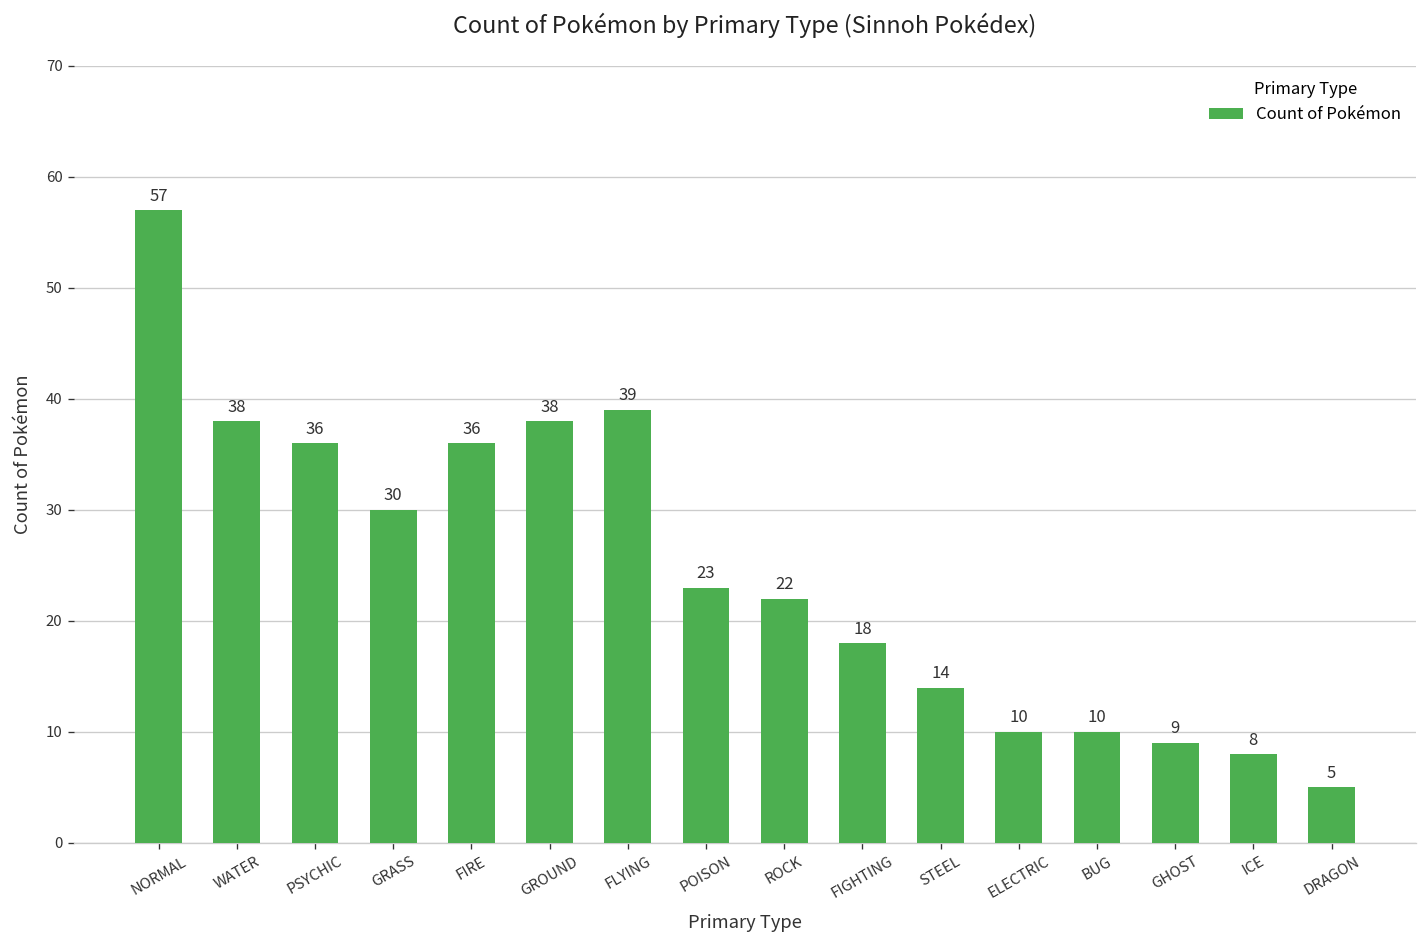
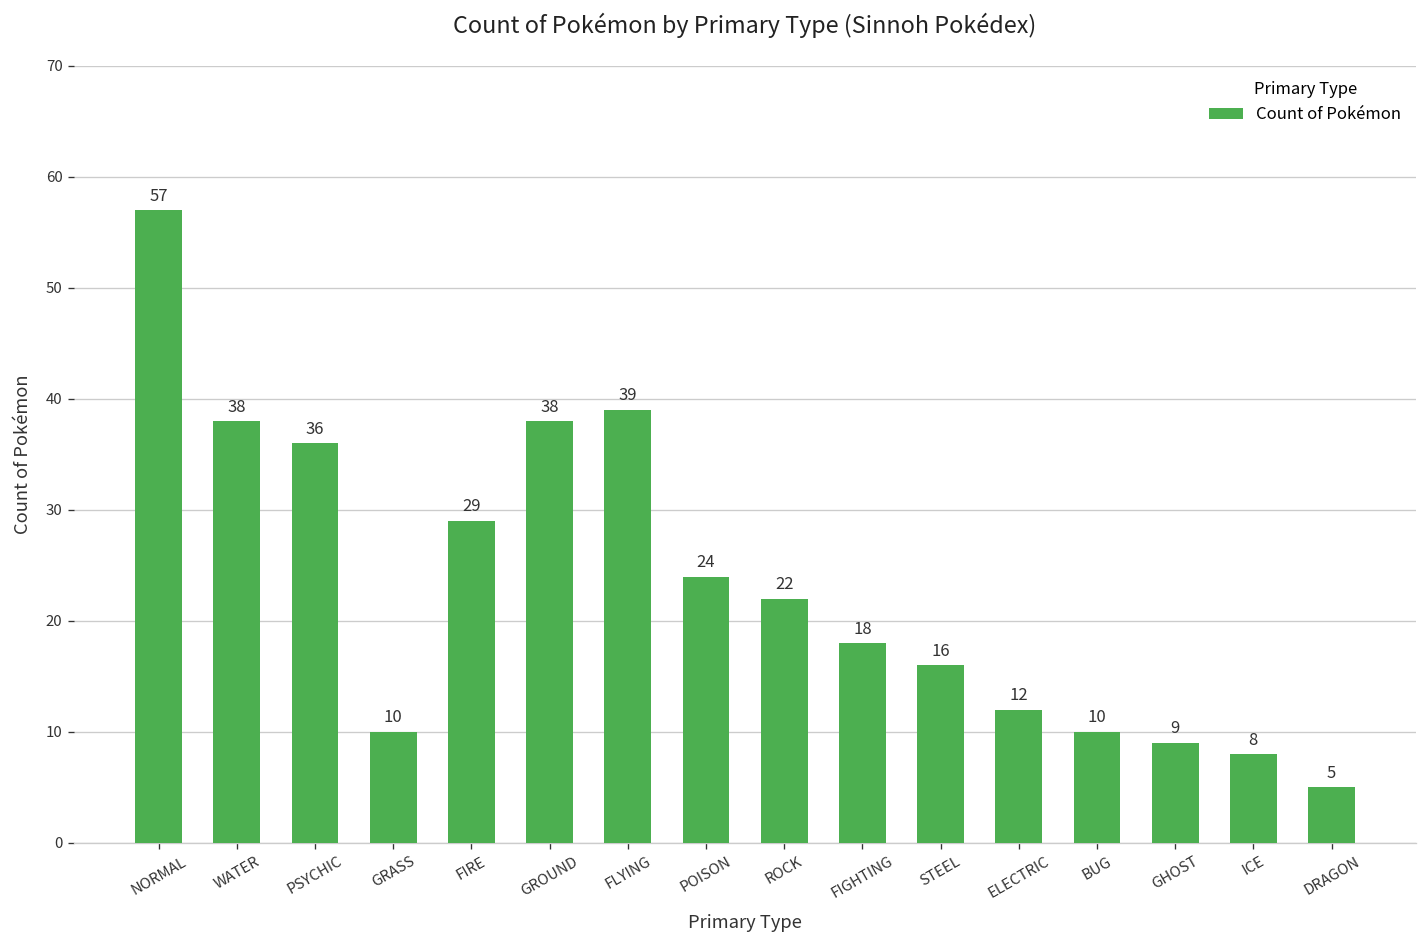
GRASS: 30 -> 10
FIRE: 36 -> 29
POISON: 23 -> 24
STEEL: 14 -> 16
ELECTRIC: 10 -> 12
